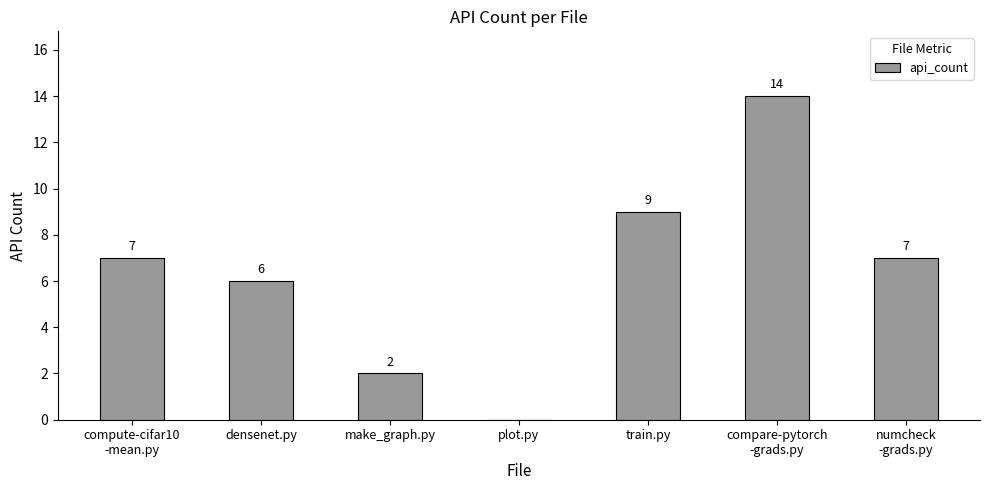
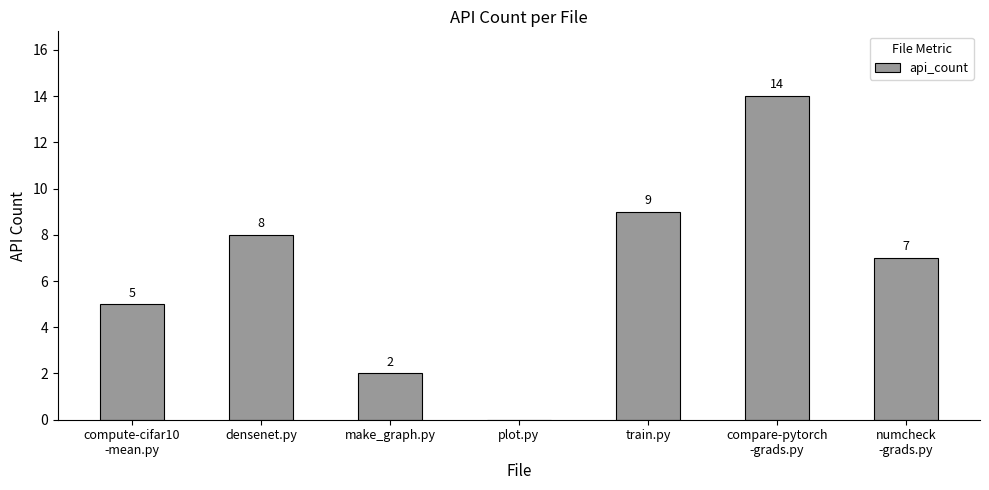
compute-cifar10 -mean.py: 7 -> 5
densenet.py: 6 -> 8
